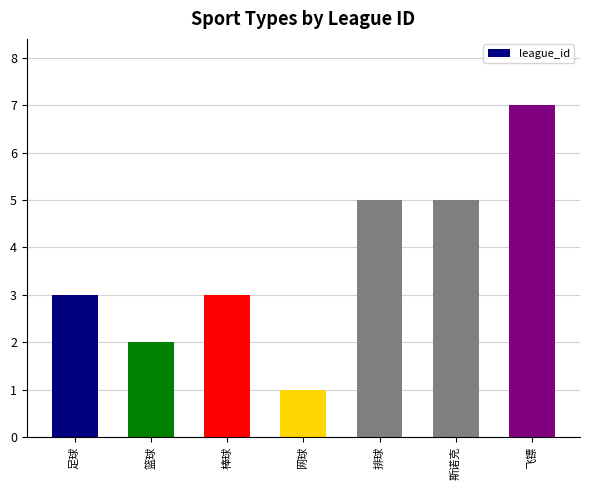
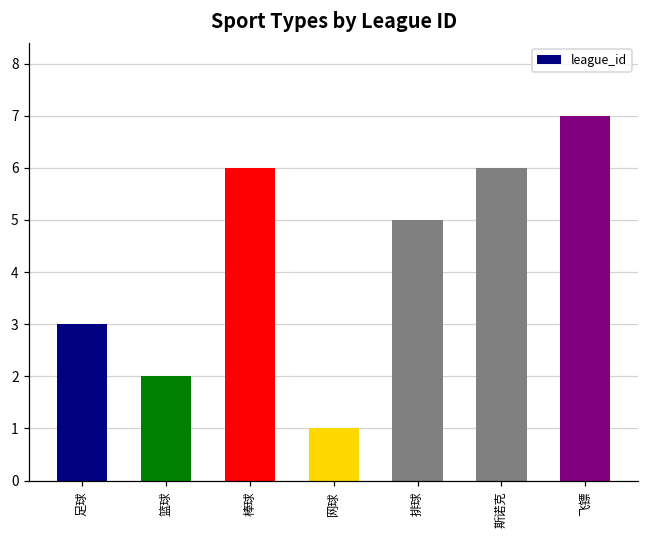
棒球: 3 -> 6
斯诺克: 5 -> 6
